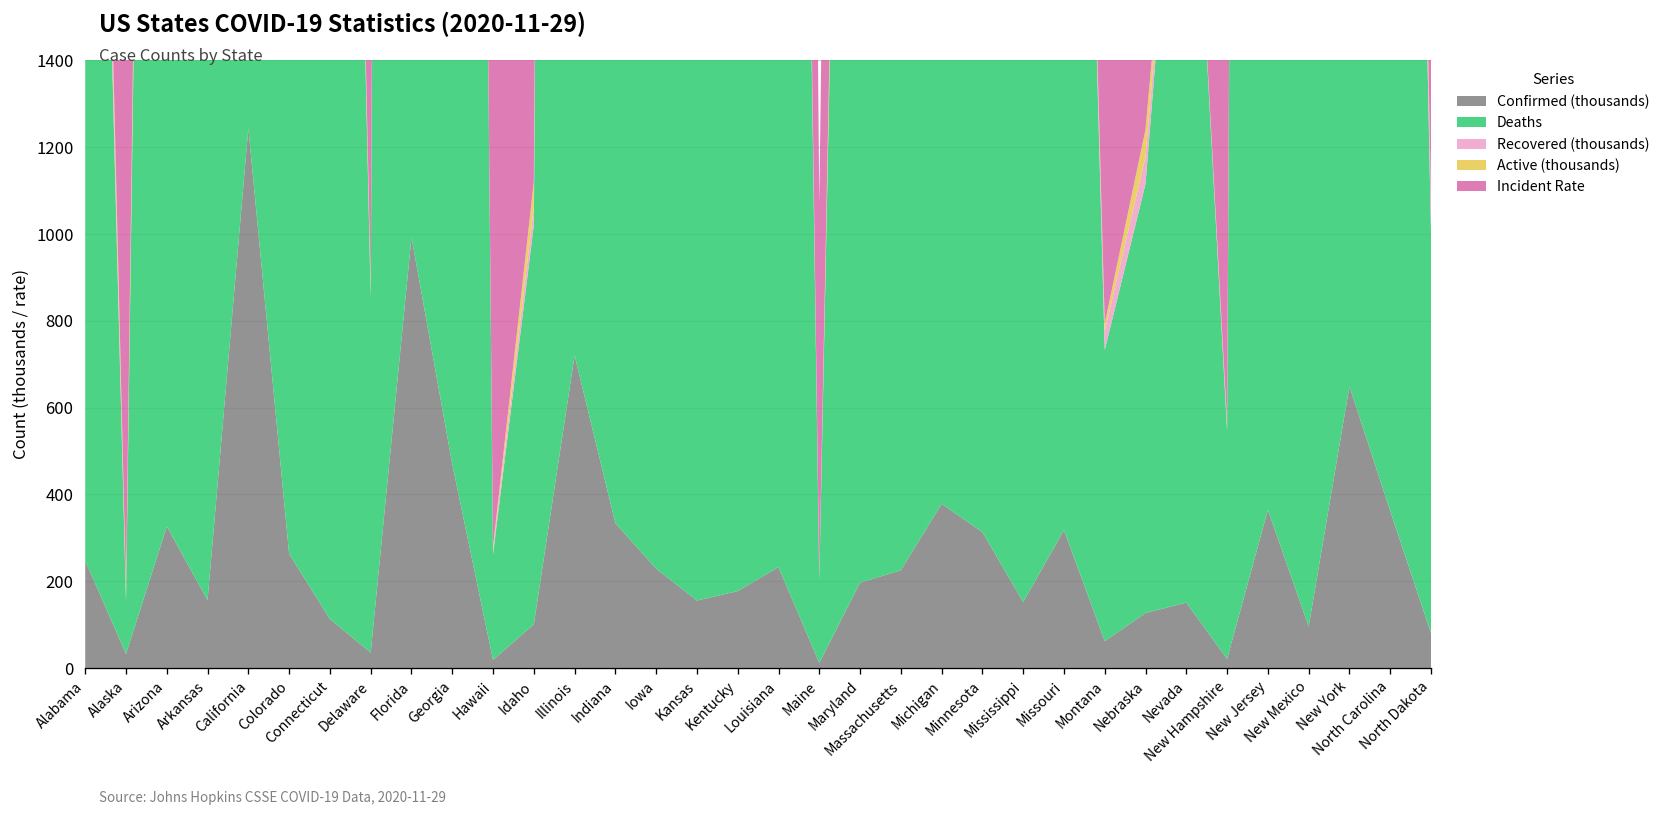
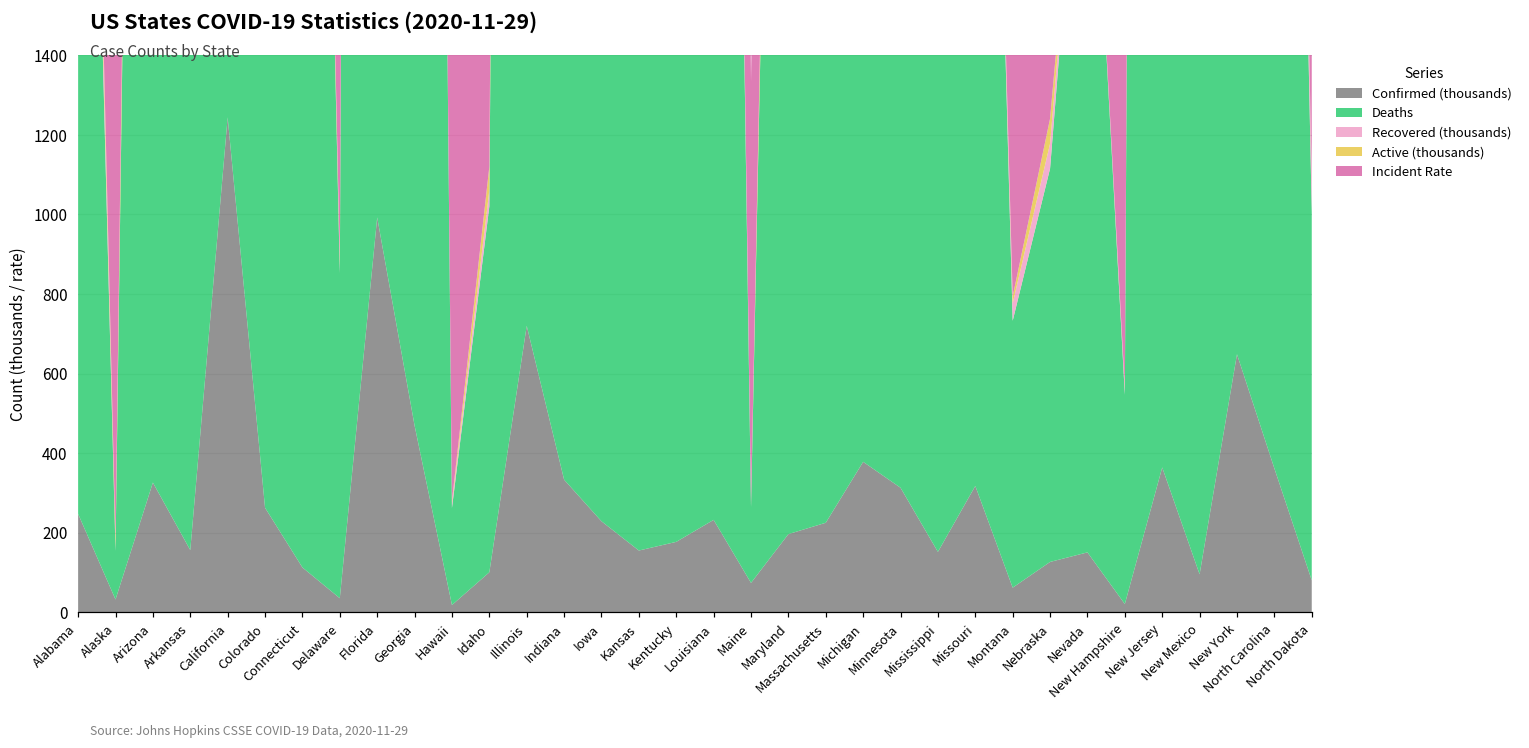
Confirmed (thousands), Maine: 10 -> 70
Incident Rate, Maine: 860 -> 1060
